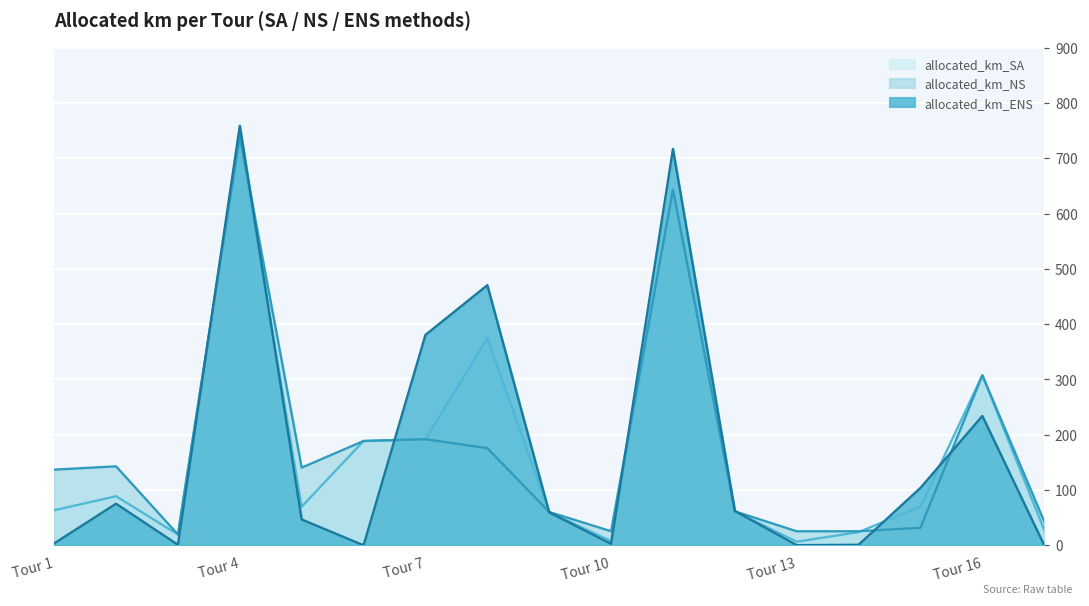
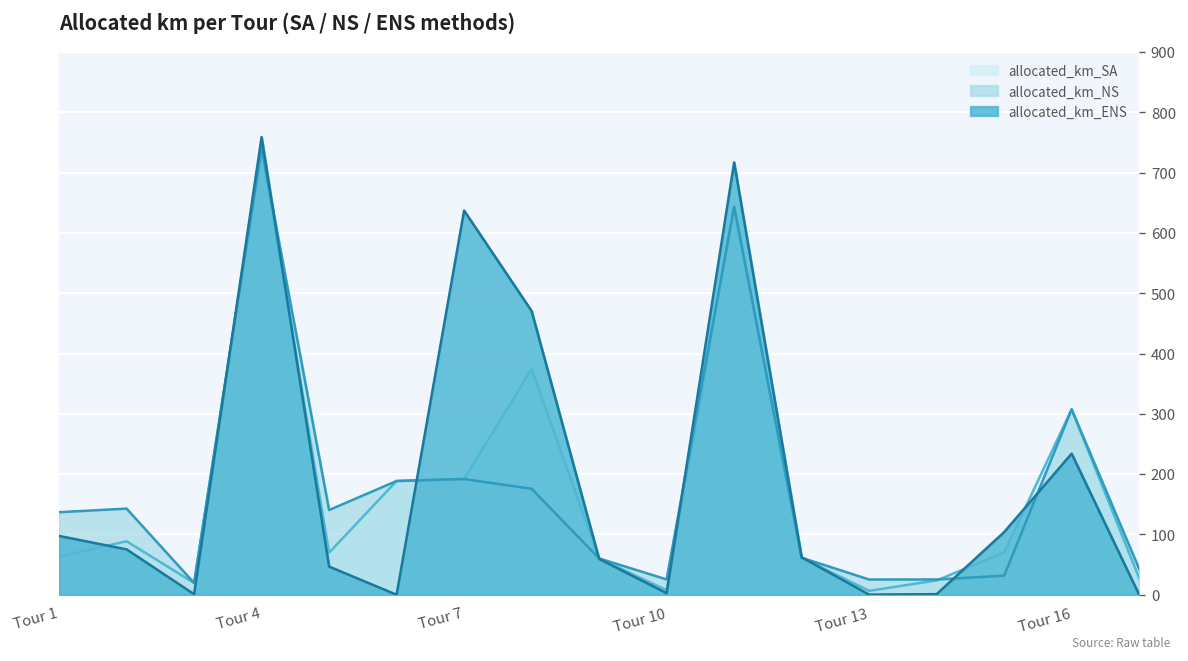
allocated_km_ENS, Tour 1: 0 -> 100
allocated_km_ENS, Tour 7: 380 -> 640
